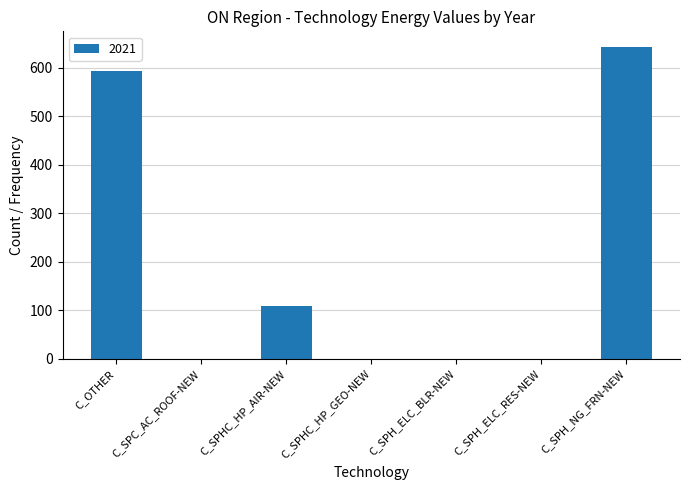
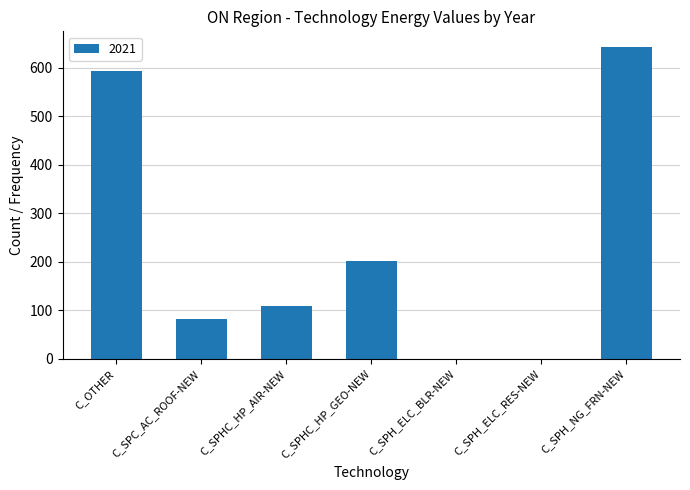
C_SPC_AC_ROOF-NEW: 0 -> 80
C_SPHC_HP_GEO-NEW: 0 -> 200
